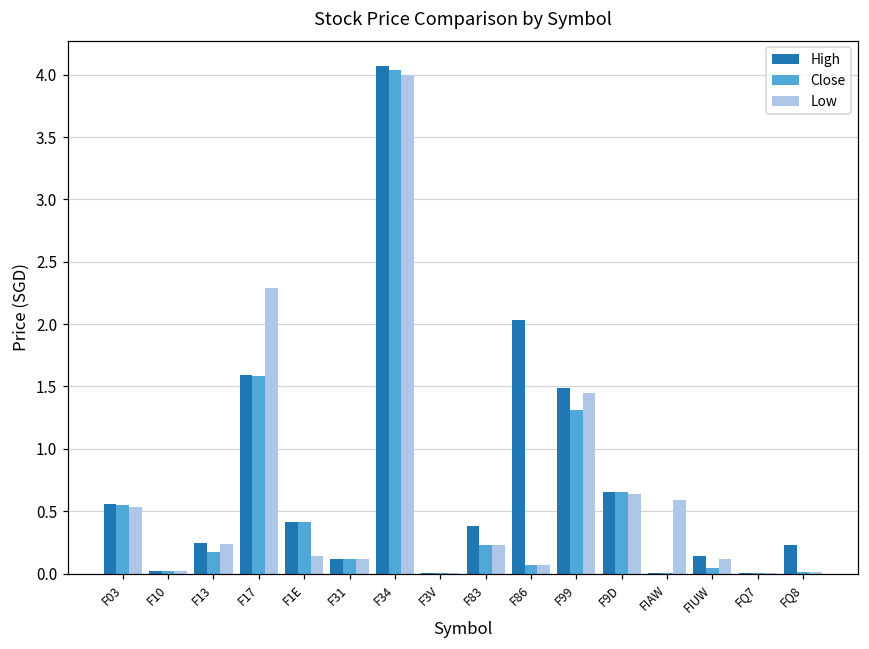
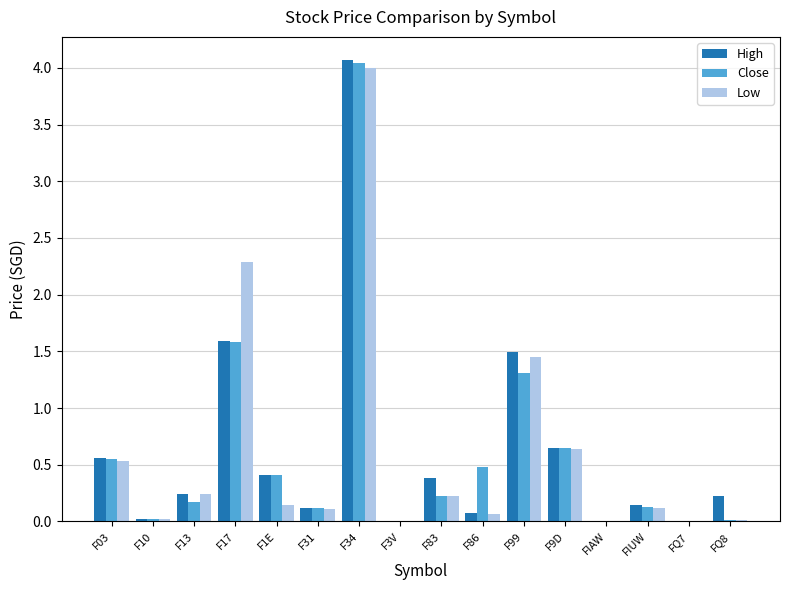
High, F86: 2.03 -> 0.07
Close, F86: 0.07 -> 0.48
Low, FIAW: 0.59 -> 0.00
Close, FIUW: 0.04 -> 0.13
